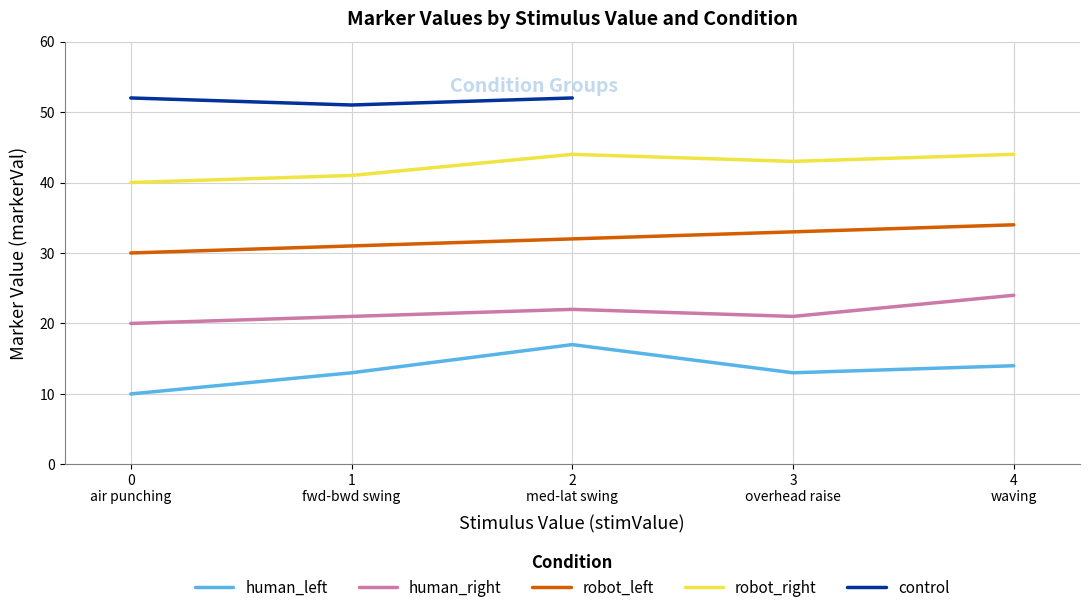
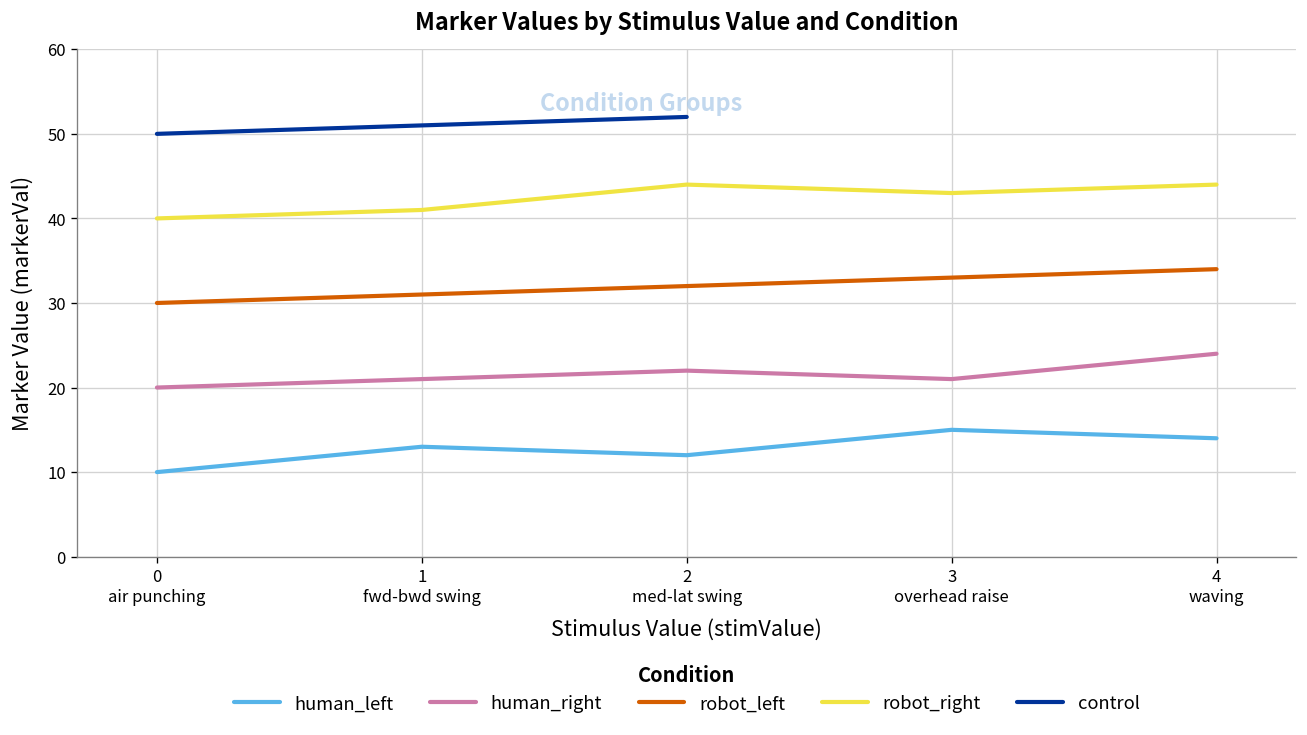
control, 0 air punching: 52 -> 50
human_left, 2 med-lat swing: 17 -> 12
human_left, 3 overhead raise: 13 -> 15
